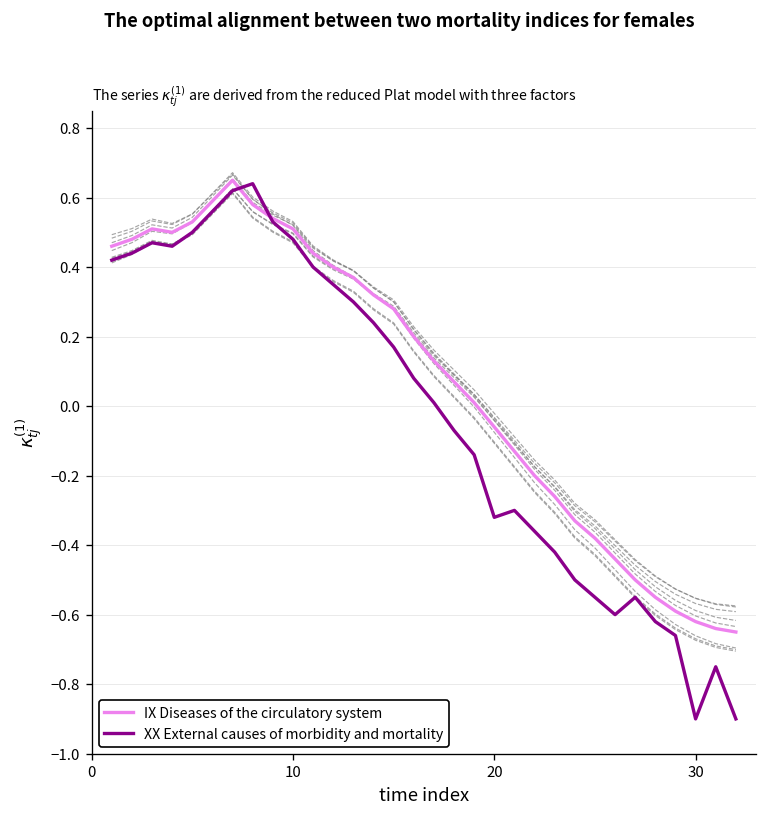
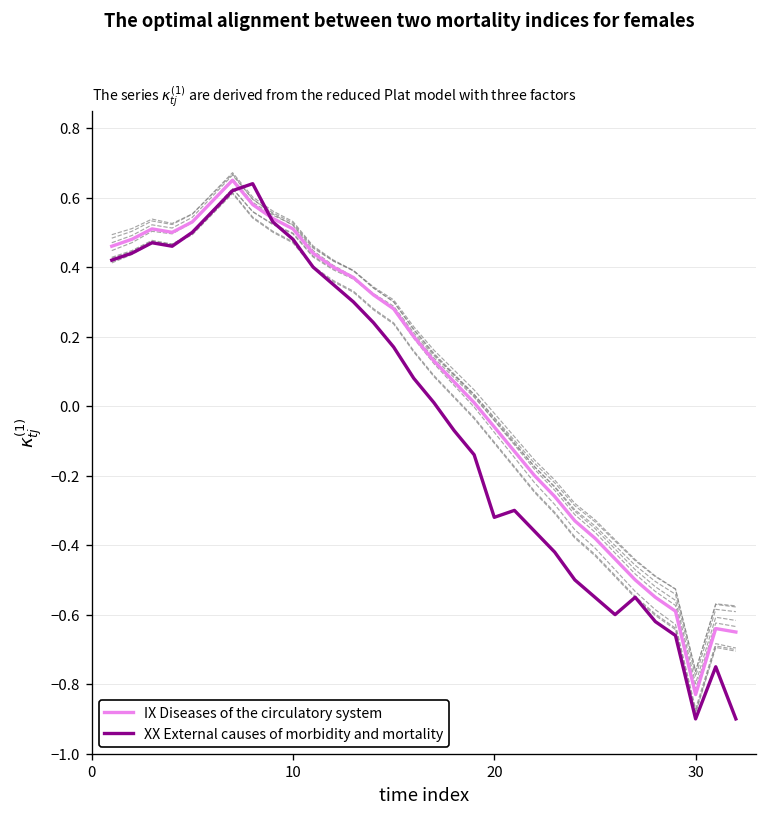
IX Diseases of the circulatory system, 30: -0.62 -> -0.83
